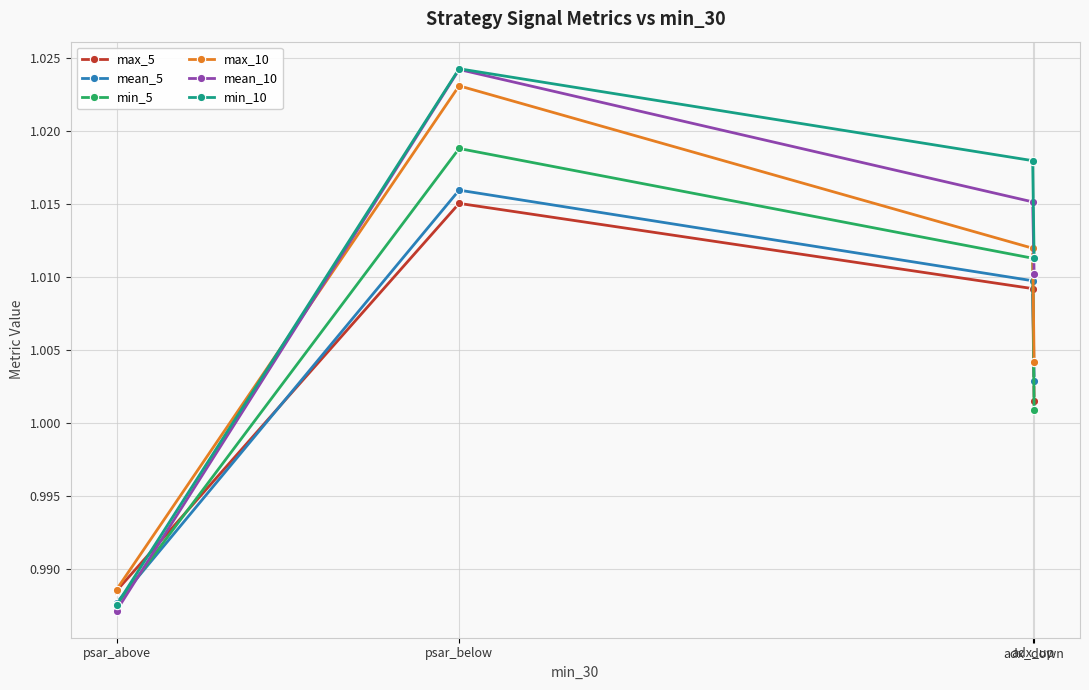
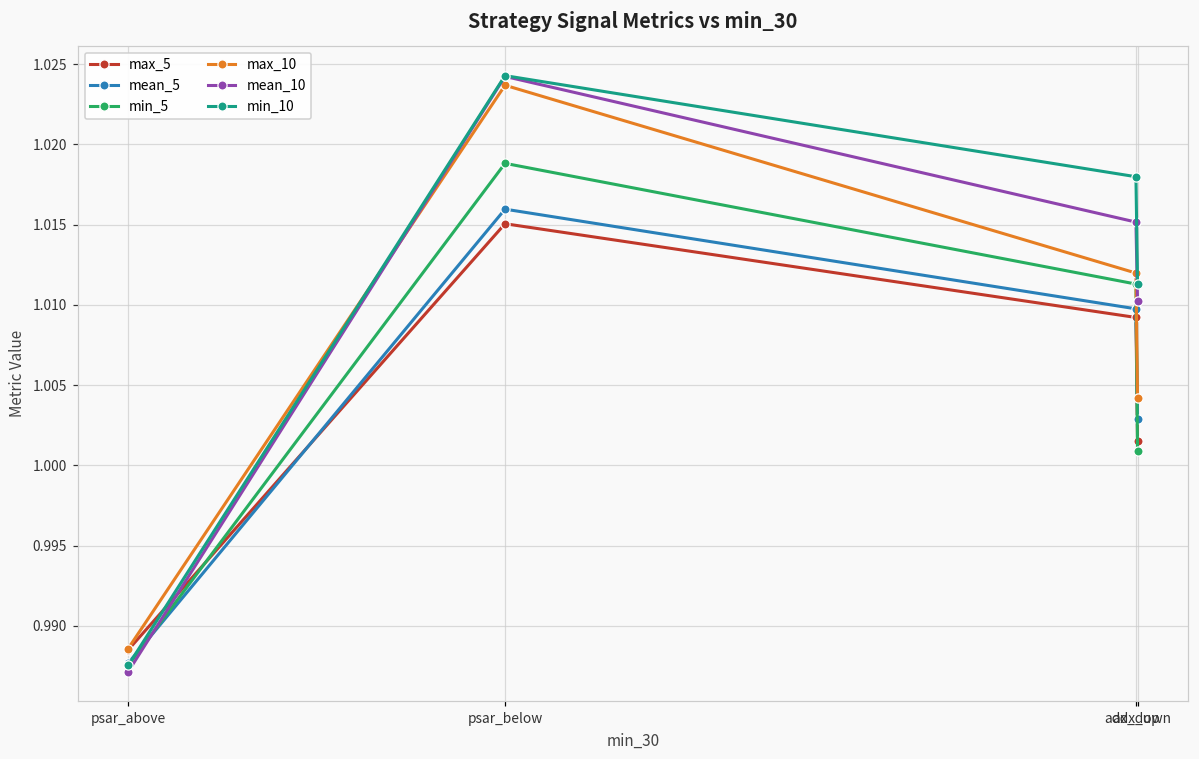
max_10, psar_below: 1.0231 -> 1.0237
